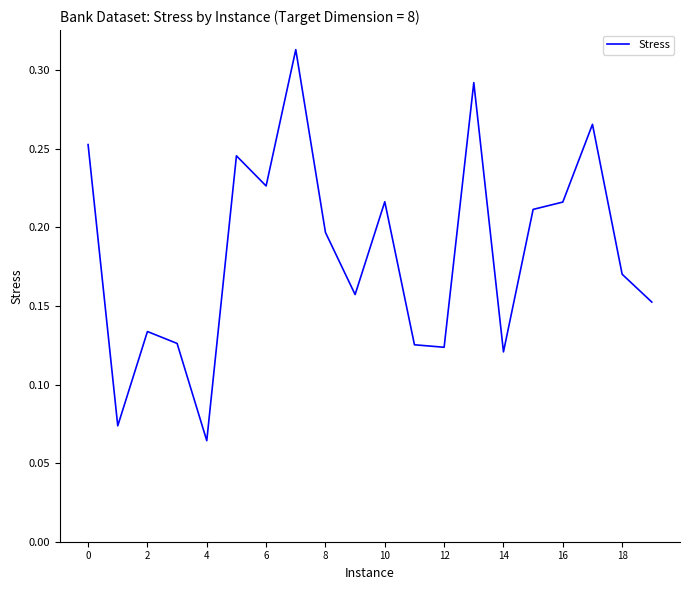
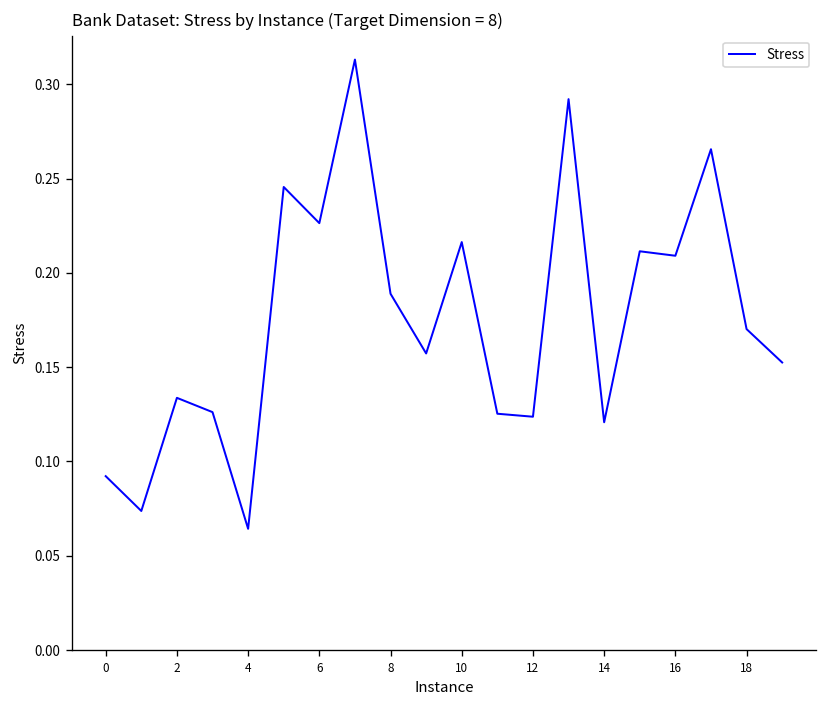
0: 0.253 -> 0.092
8: 0.197 -> 0.189
16: 0.216 -> 0.209
